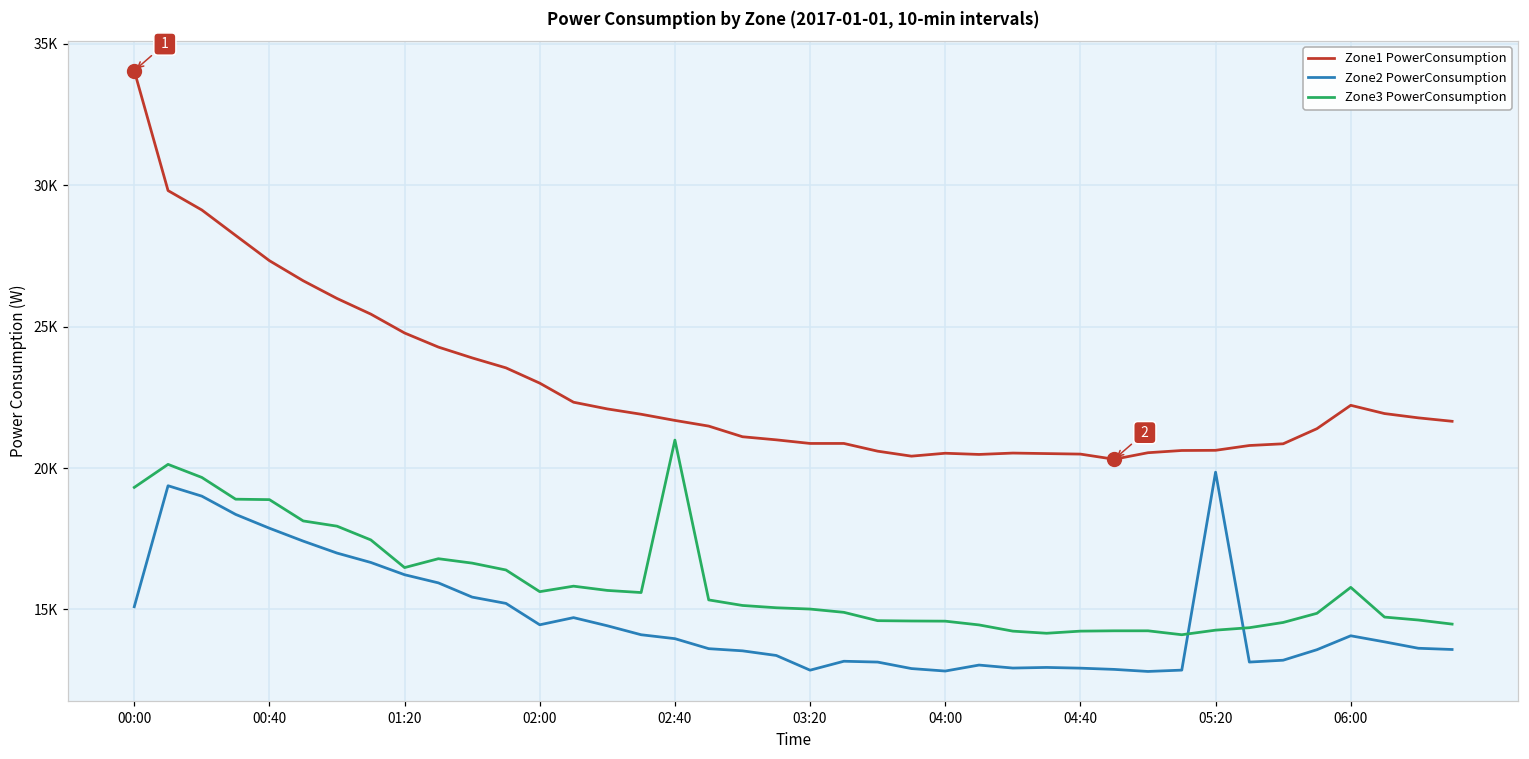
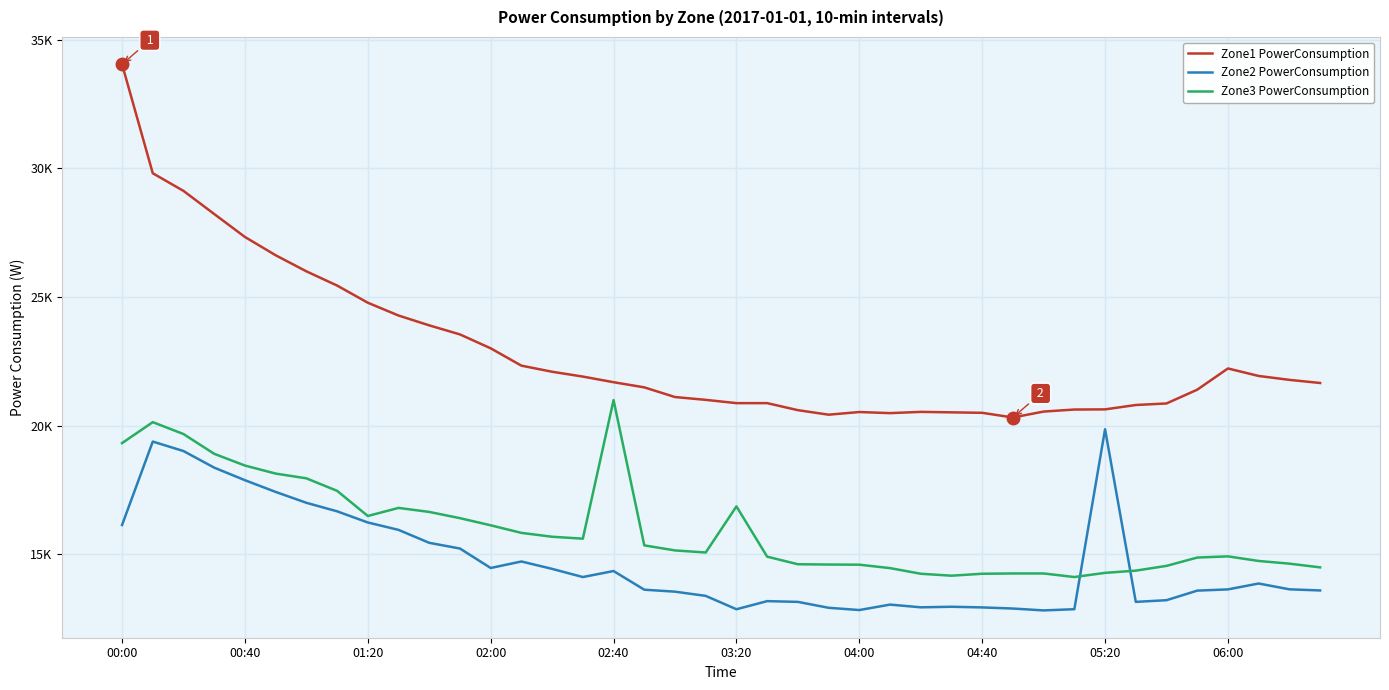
Zone2 PowerConsumption, 00:00: 15100 -> 16100
Zone3 PowerConsumption, 00:40: 18900 -> 18400
Zone3 PowerConsumption, 02:00: 15600 -> 16100
Zone2 PowerConsumption, 02:40: 14000 -> 14300
Zone3 PowerConsumption, 03:20: 15000 -> 16900
Zone2 PowerConsumption, 06:00: 14100 -> 13600
Zone3 PowerConsumption, 06:00: 15800 -> 14900
